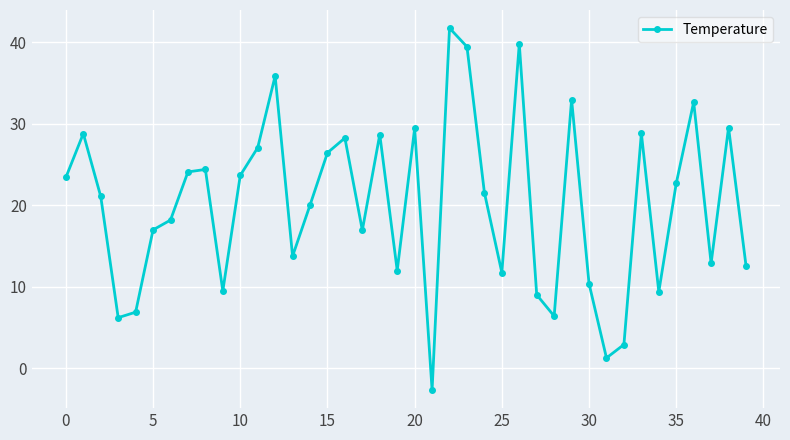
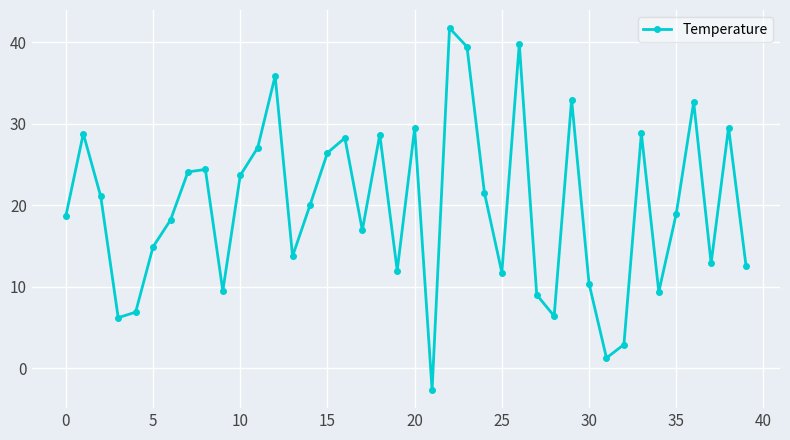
0: 23 -> 19
5: 17 -> 15
35: 23 -> 19
